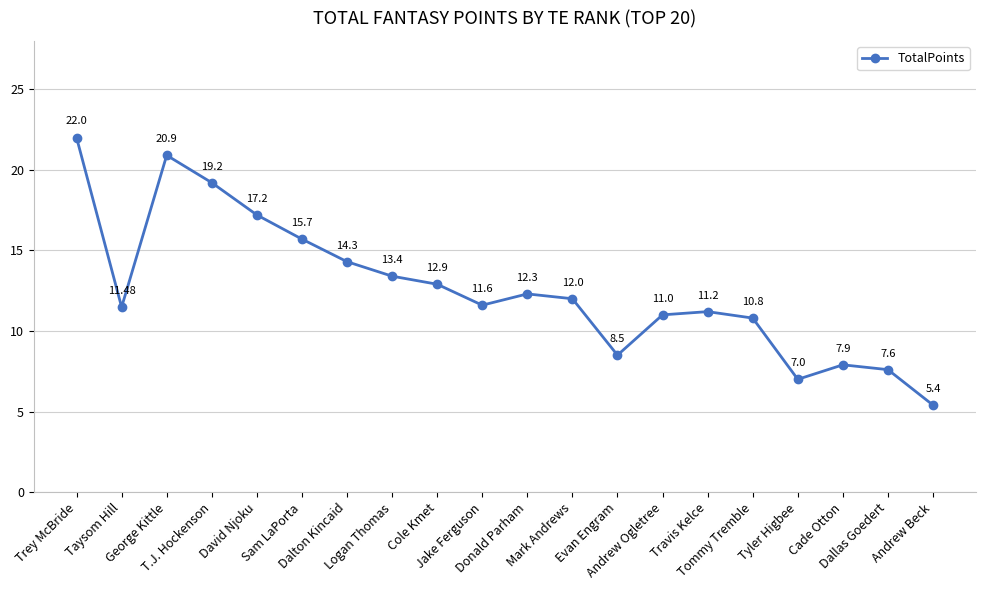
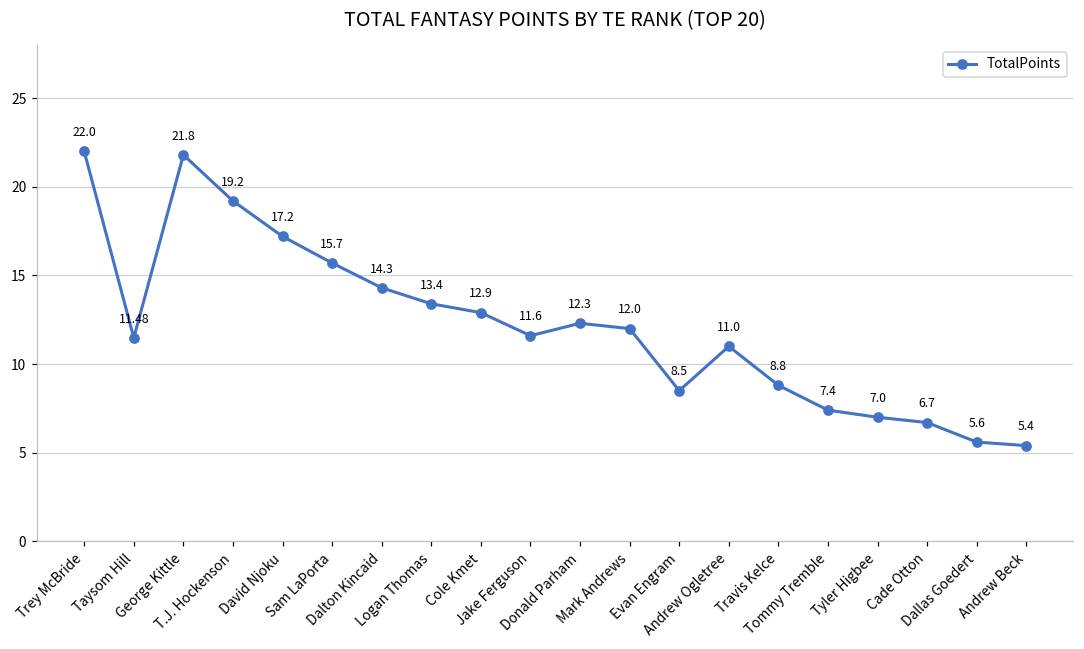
George Kittle: 20.9 -> 21.8
Travis Kelce: 11.2 -> 8.8
Tommy Tremble: 10.8 -> 7.4
Cade Otton: 7.9 -> 6.7
Dallas Goedert: 7.6 -> 5.6
